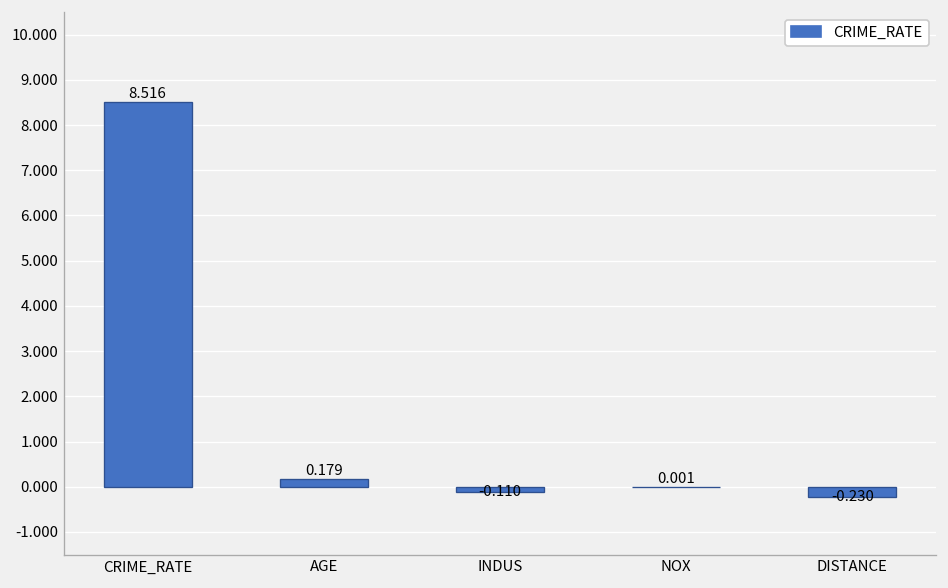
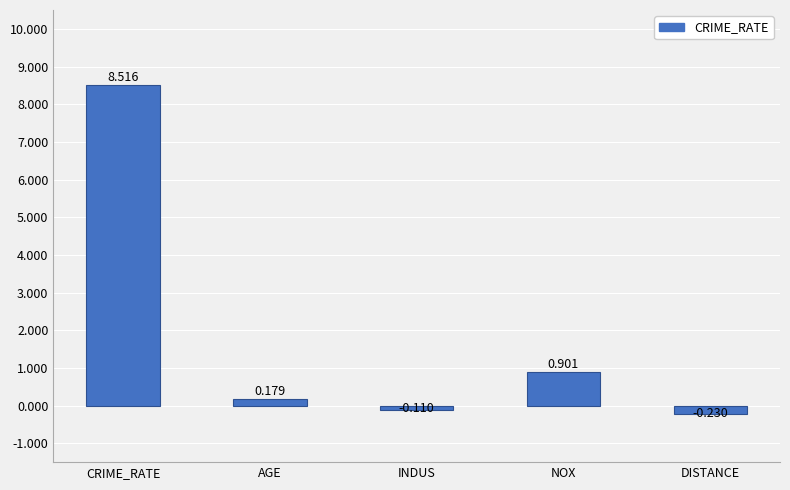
NOX: 0.001 -> 0.901
